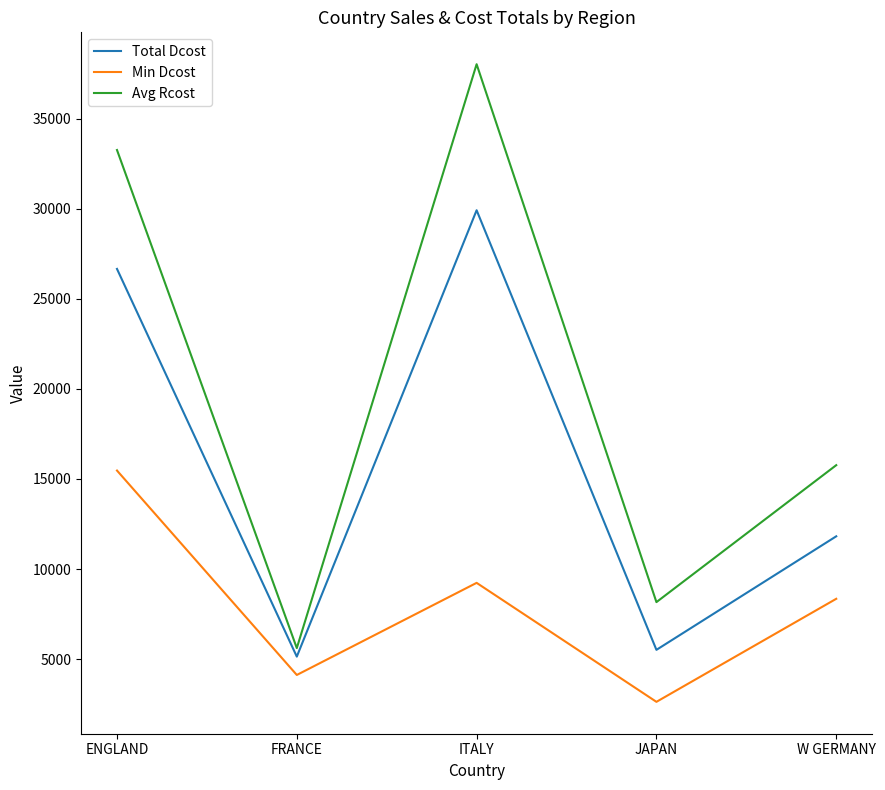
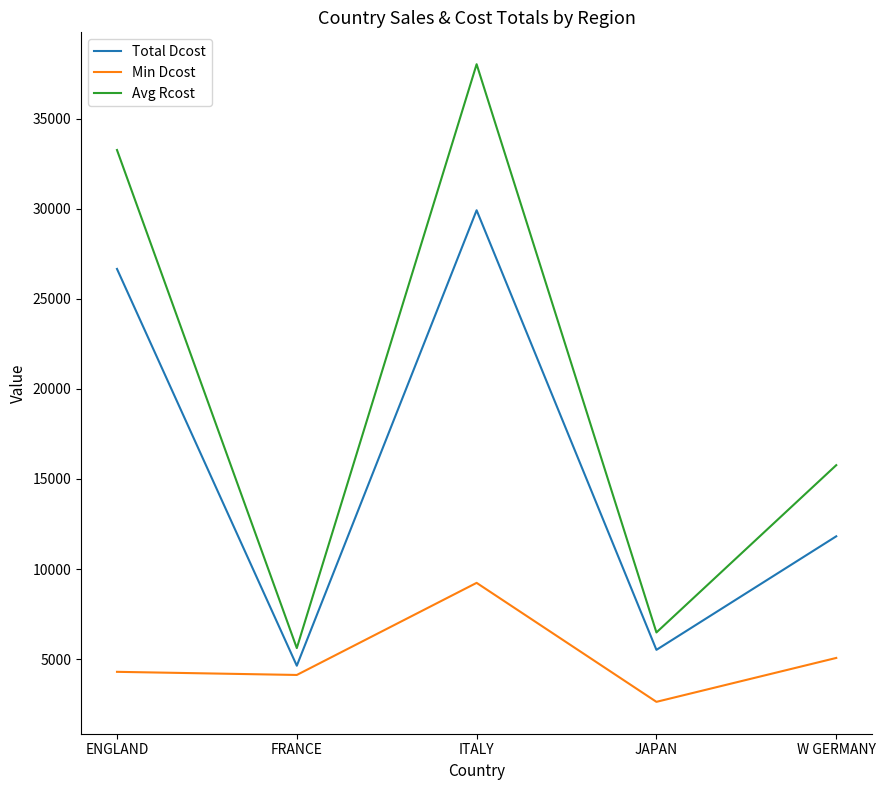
Min Dcost, ENGLAND: 15500 -> 4300
Total Dcost, FRANCE: 5100 -> 4600
Avg Rcost, JAPAN: 8200 -> 6500
Min Dcost, W GERMANY: 8300 -> 5100
